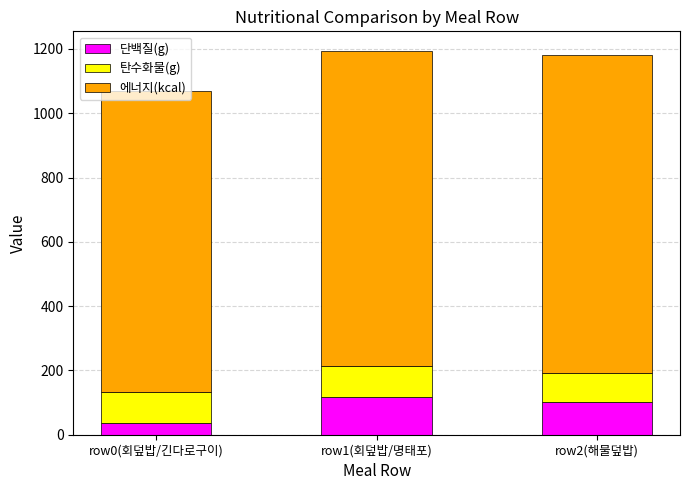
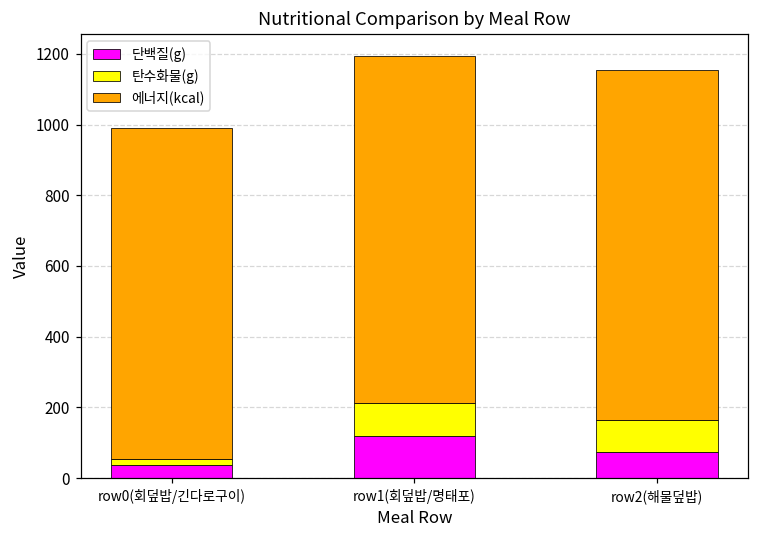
탄수화물(g), row0(회덮밥/긴다로구이): 100 -> 20
단백질(g), row2(해물덮밥): 100 -> 70
